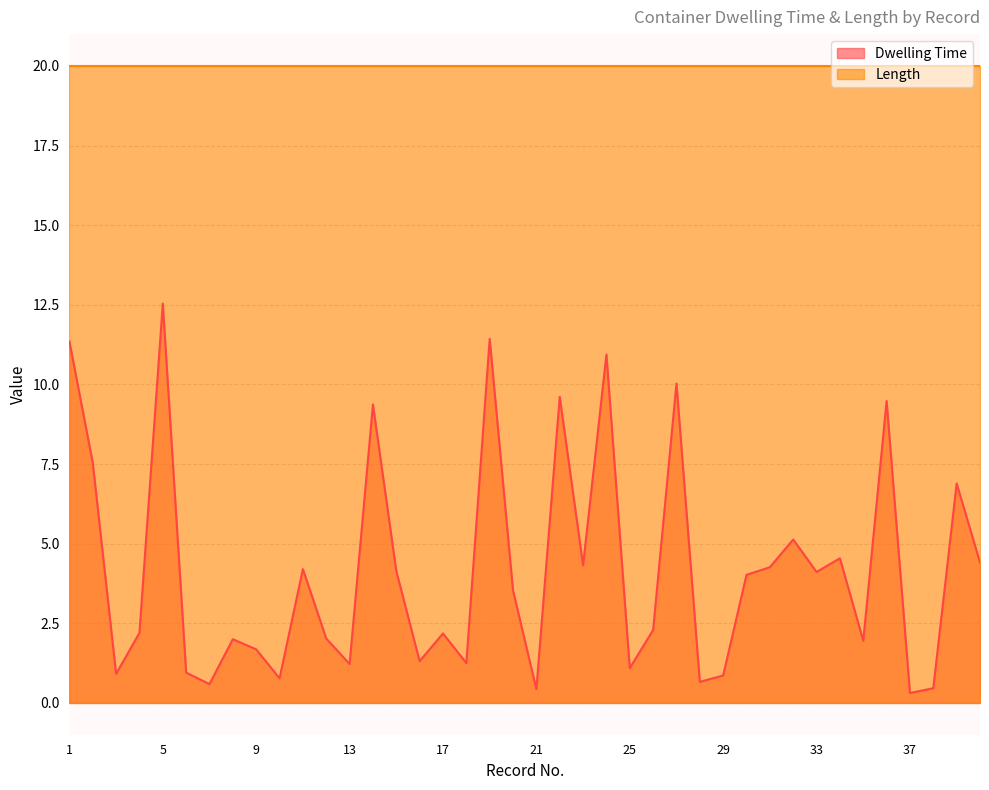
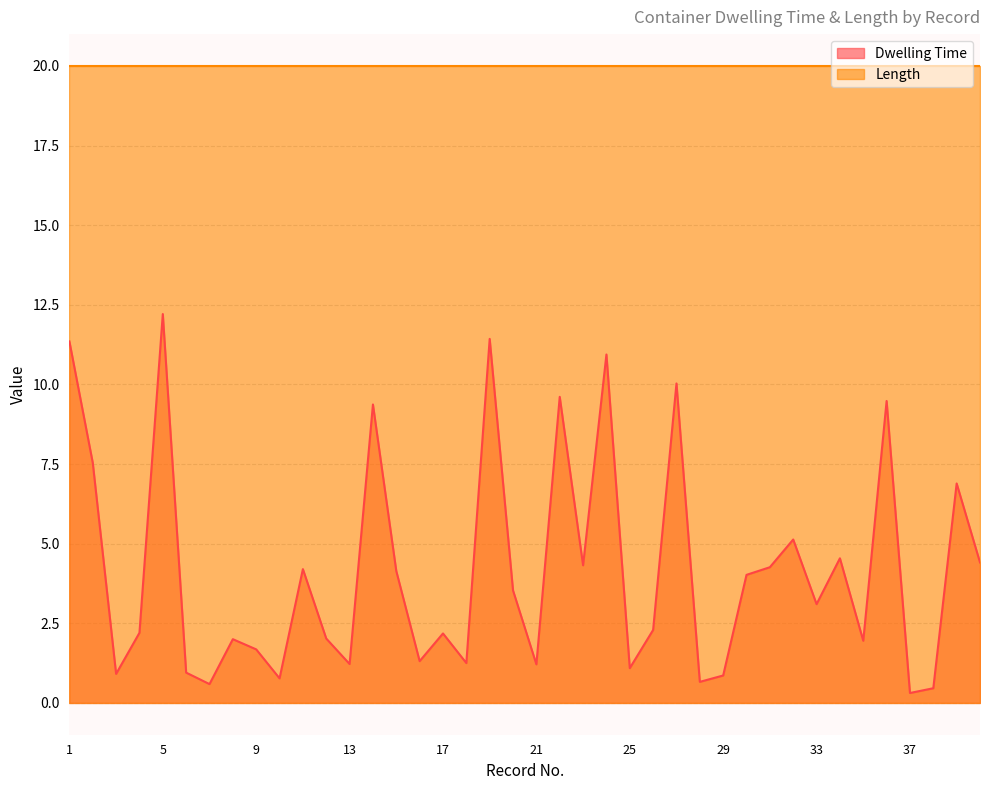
Dwelling Time, 5: 12.5 -> 12.2
Dwelling Time, 21: 0.4 -> 1.2
Dwelling Time, 33: 4.1 -> 3.1
